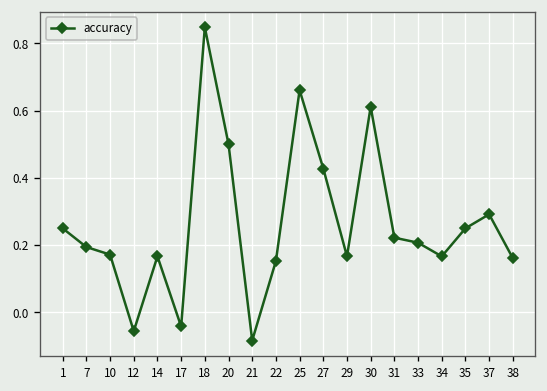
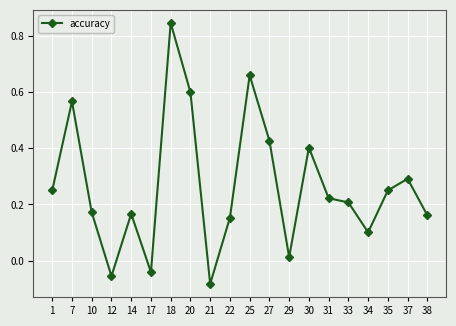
7: 0.19 -> 0.57
20: 0.5 -> 0.6
29: 0.17 -> 0.01
30: 0.61 -> 0.40
34: 0.17 -> 0.10
